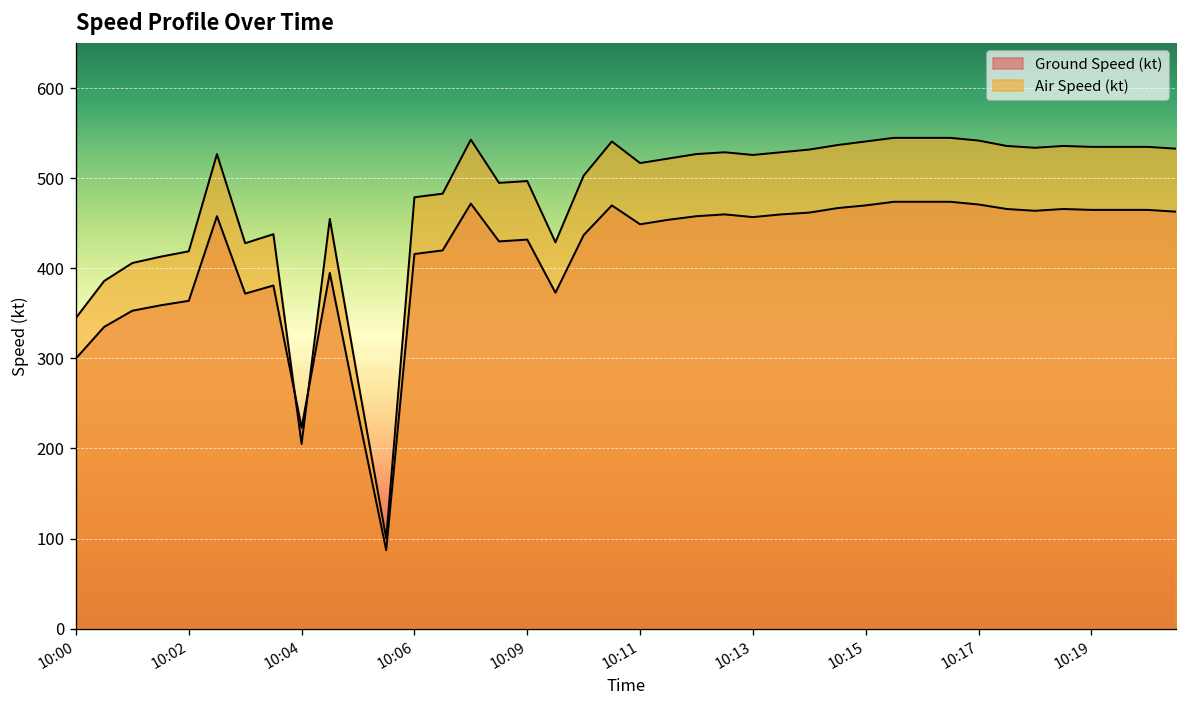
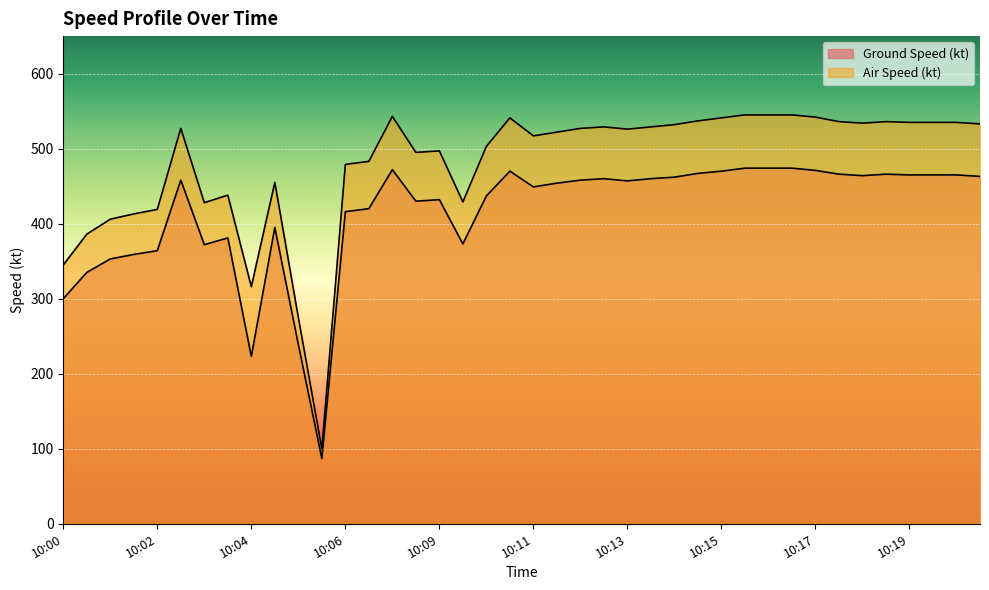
Air Speed (kt), 10:04: 210 -> 320
